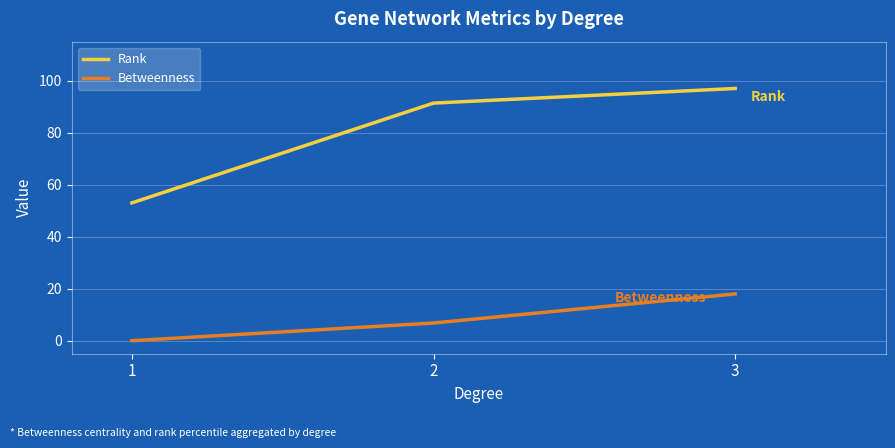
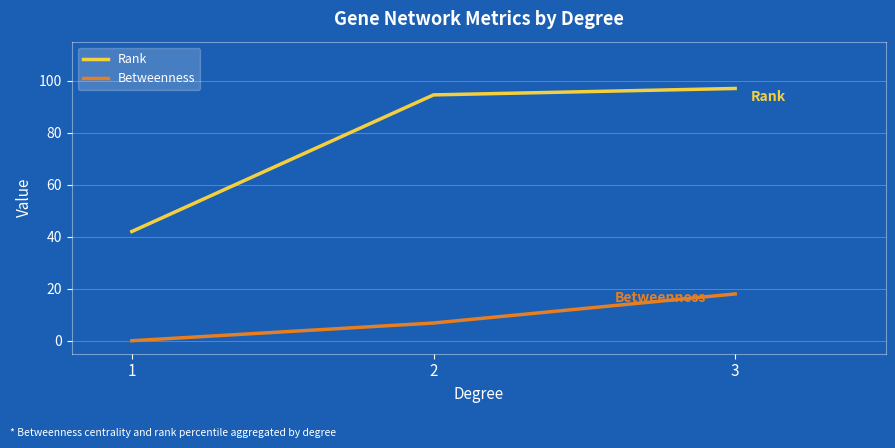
Rank, 1: 53 -> 42
Rank, 2: 91 -> 95
